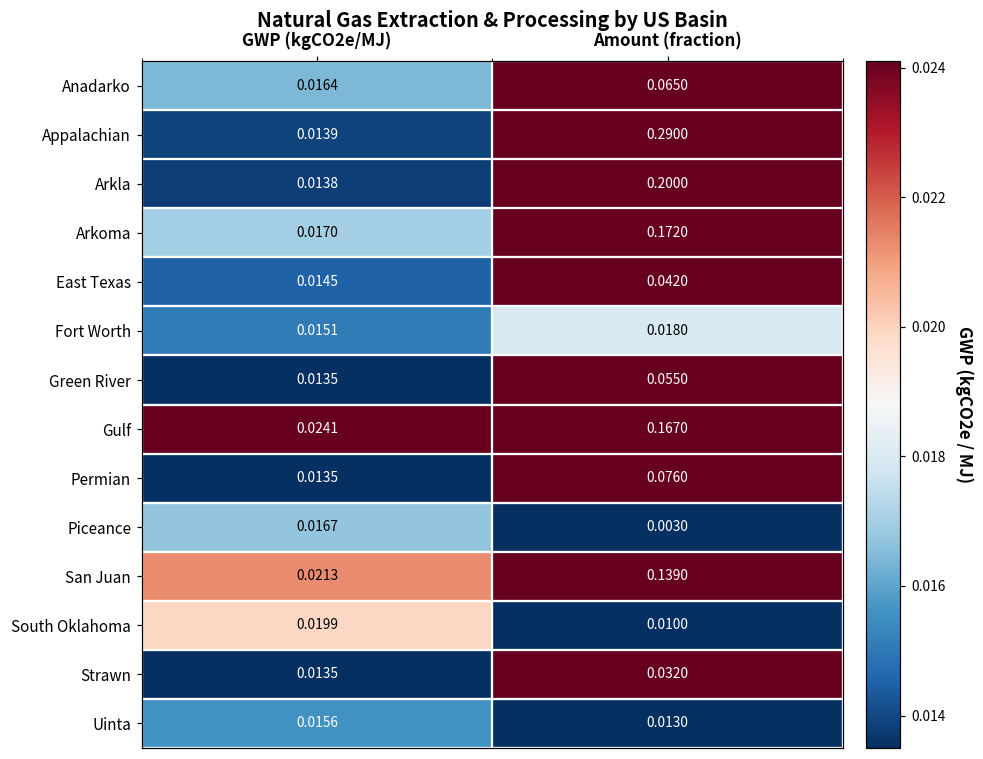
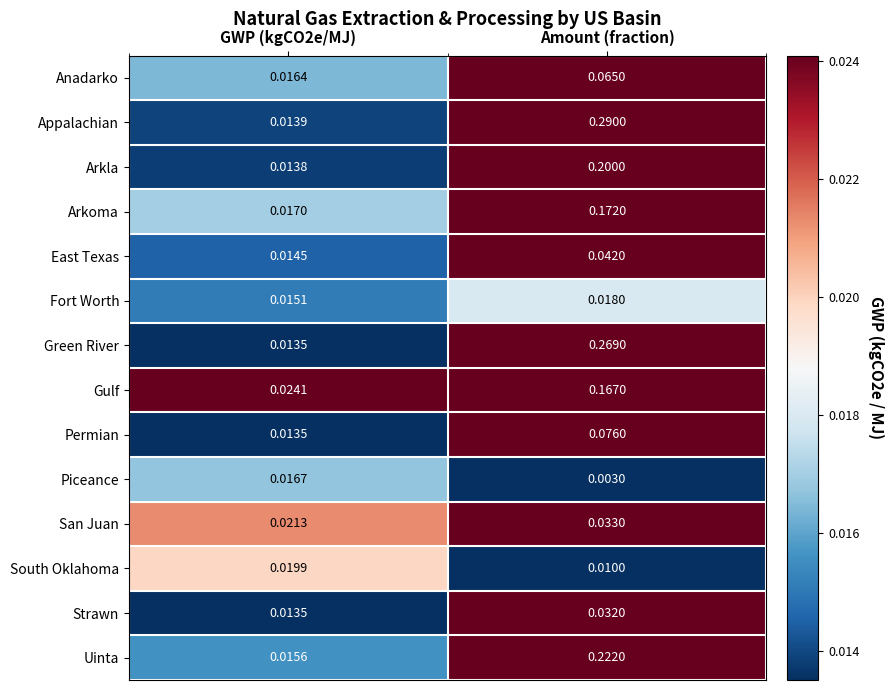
Green River, Amount (fraction): 0.0550 -> 0.2690
San Juan, Amount (fraction): 0.1390 -> 0.0330
Uinta, Amount (fraction): 0.0130 -> 0.2220
